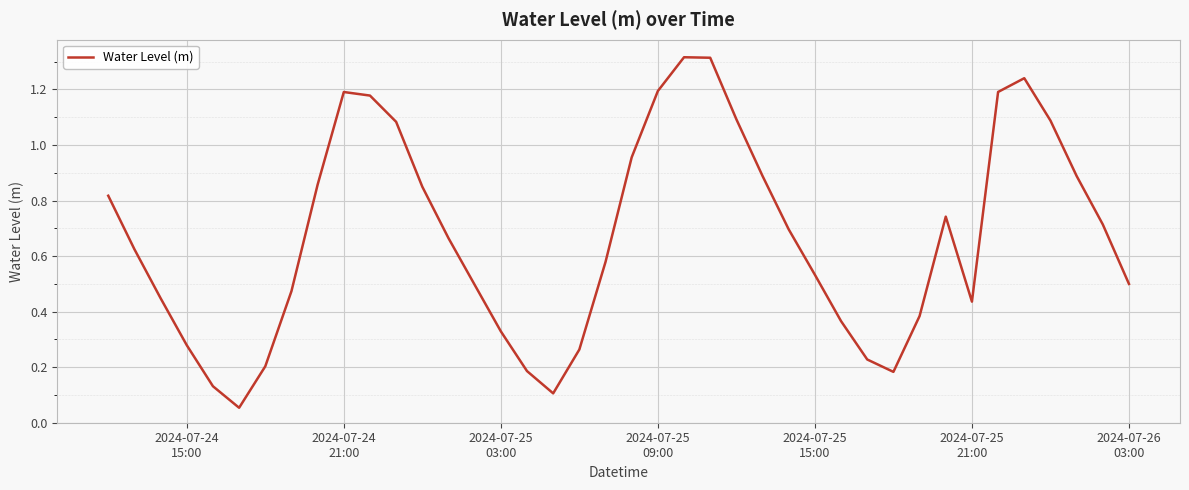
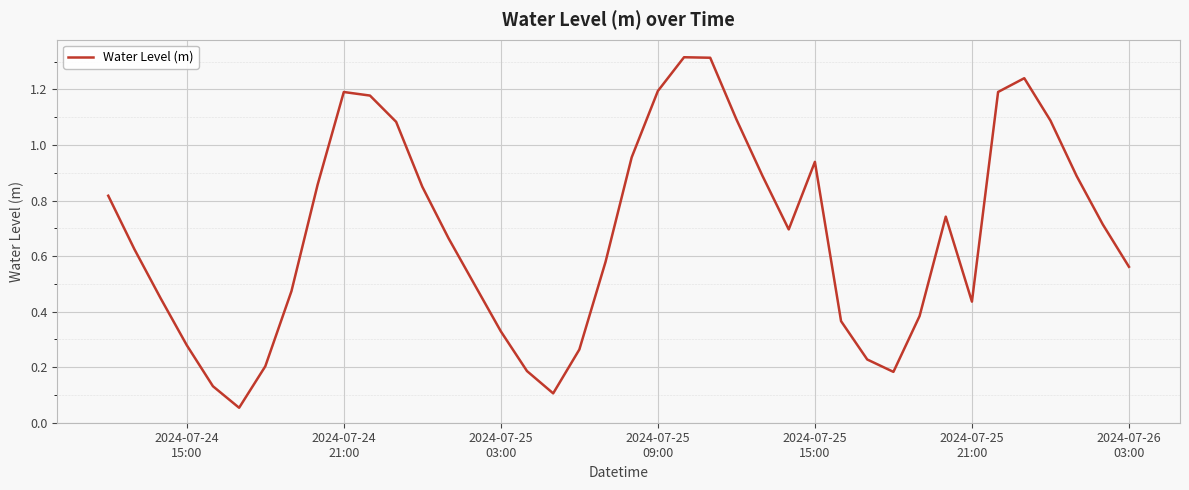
2024-07-25 15:00: 0.53 -> 0.94
2024-07-26 03:00: 0.50 -> 0.56
